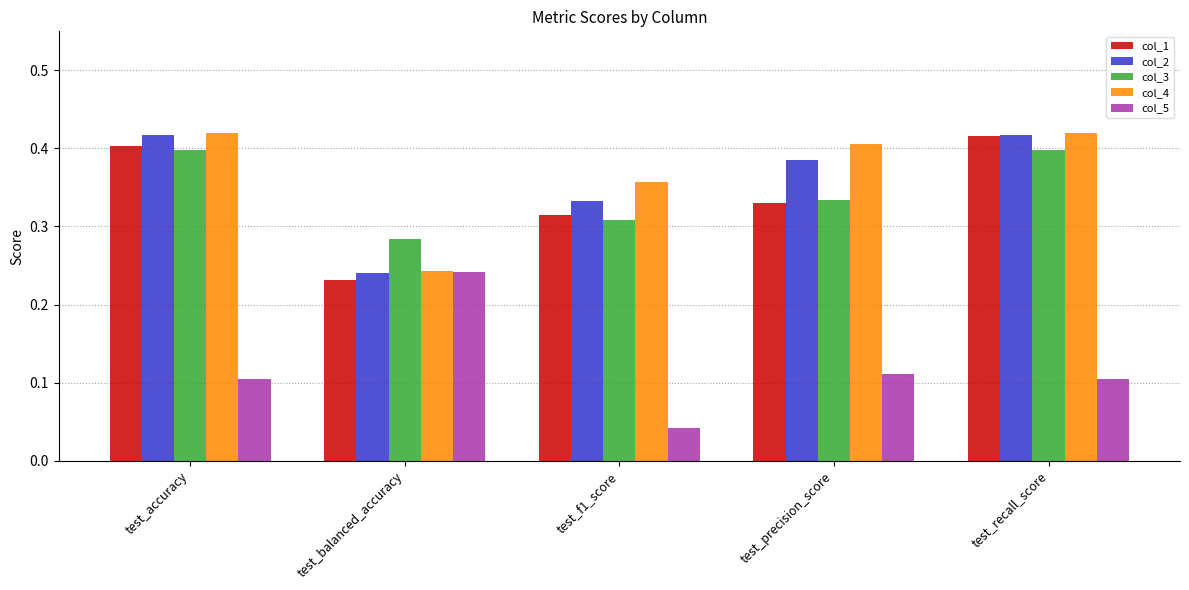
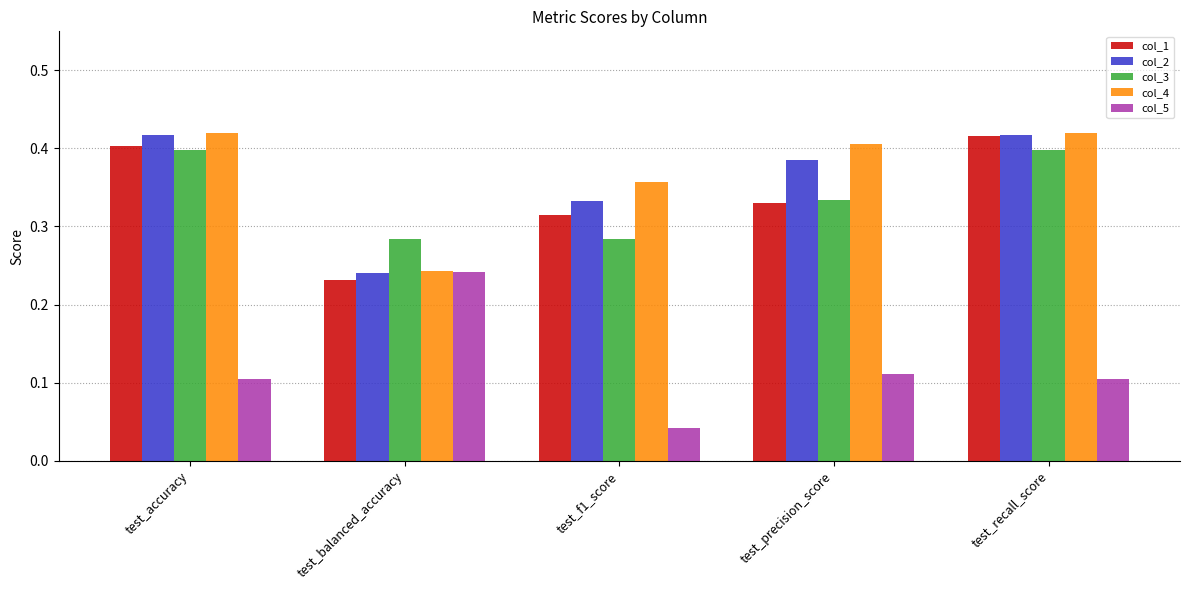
col_3, test_f1_score: 0.31 -> 0.28
